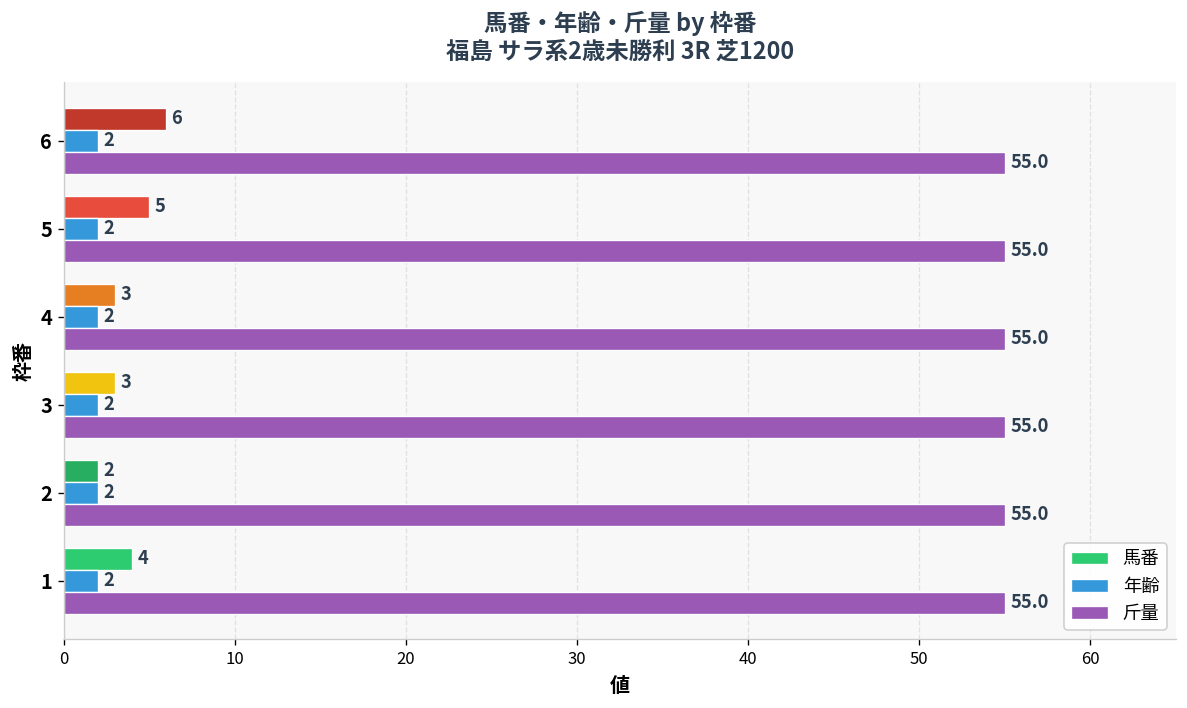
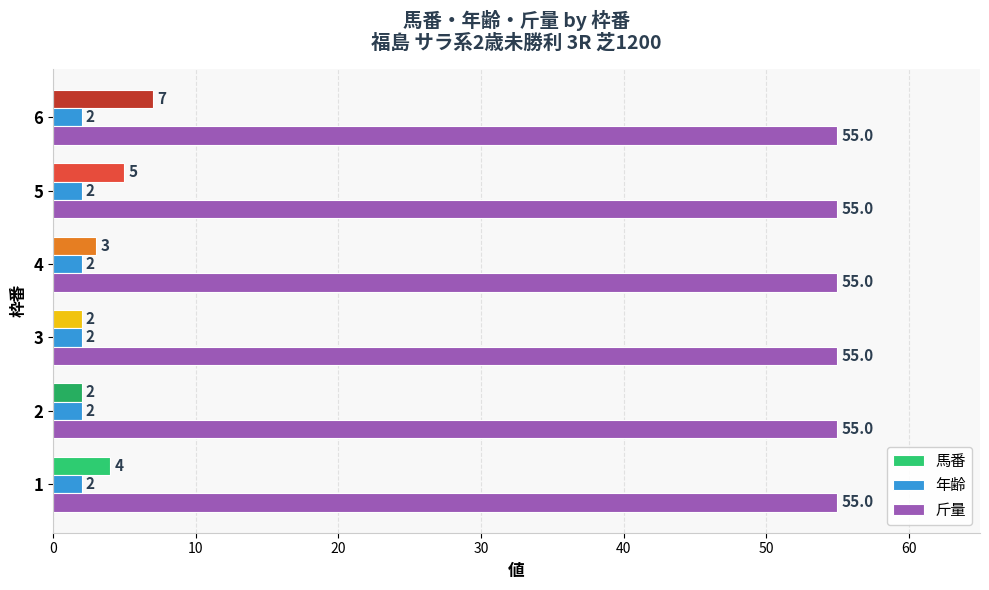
馬番, 6: 6 -> 7
馬番, 3: 3 -> 2
